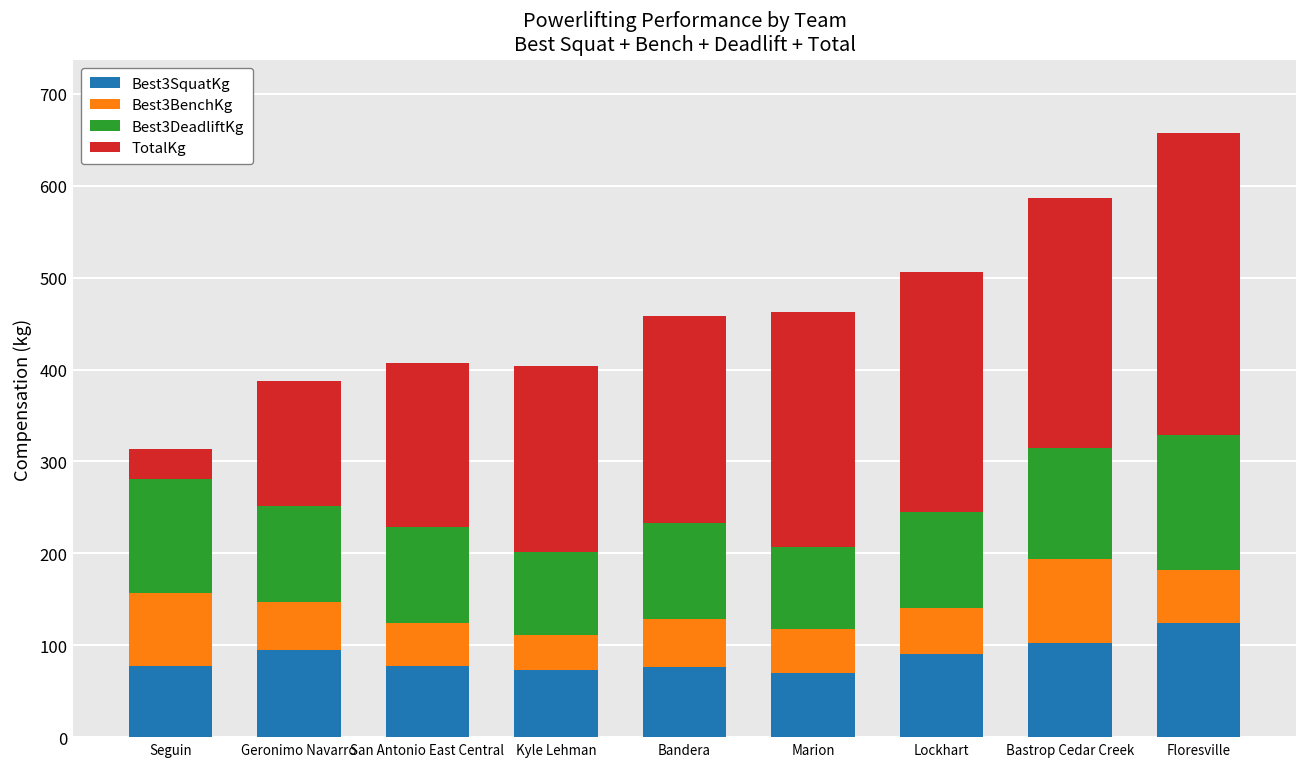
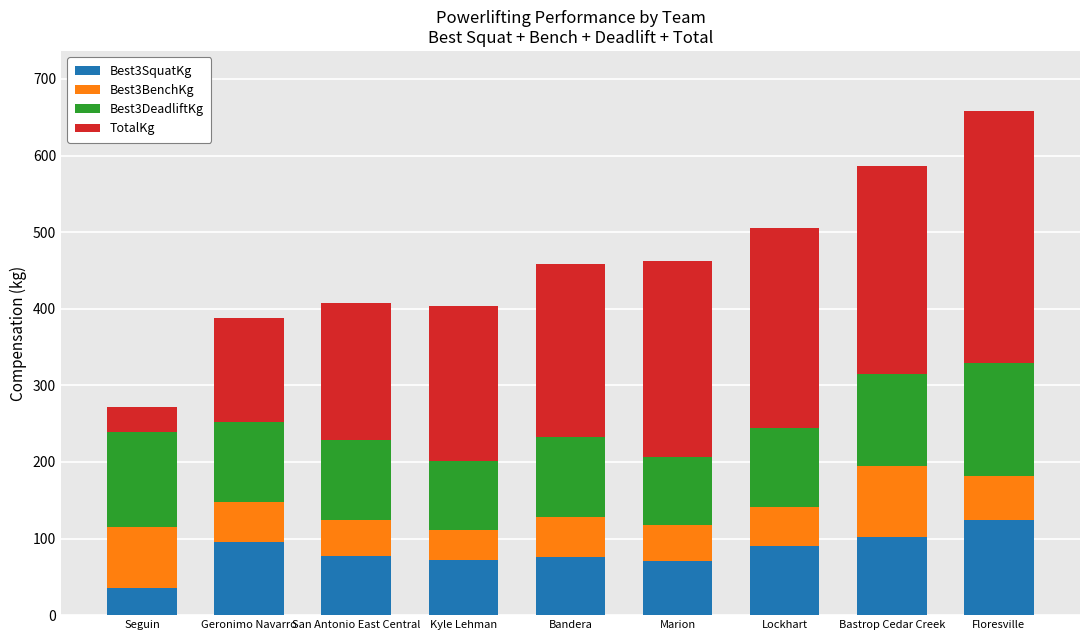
Best3SquatKg, Seguin: 80 -> 40
